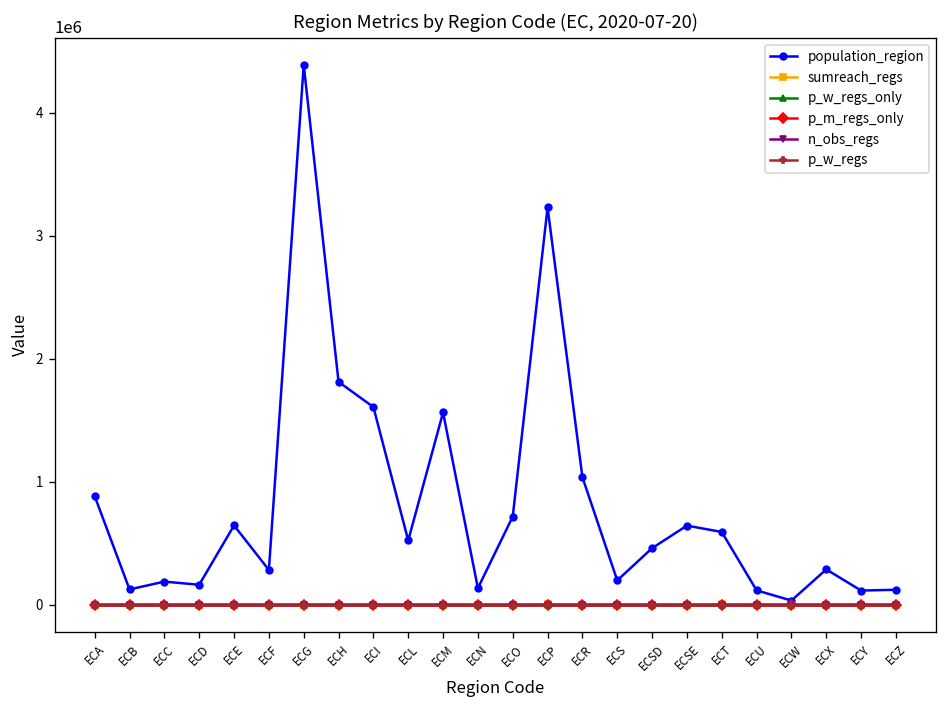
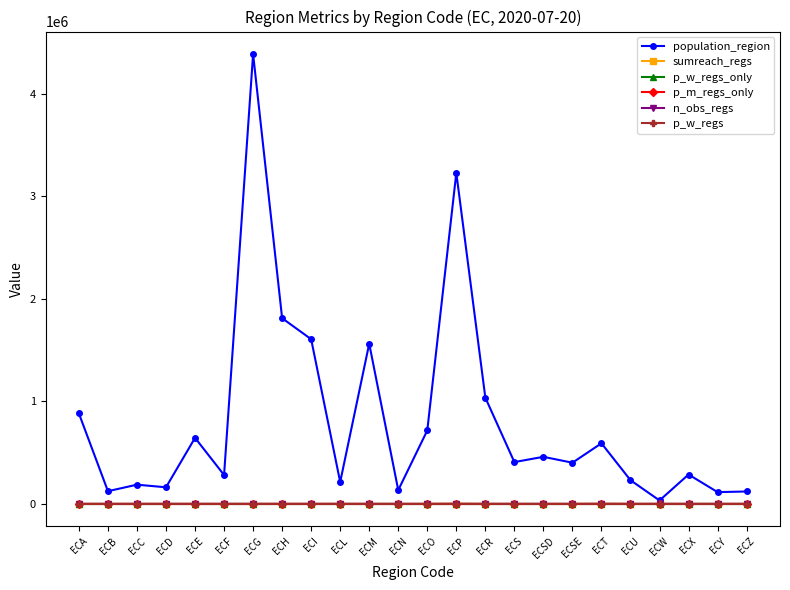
population_region, ECL: 520000 -> 210000
population_region, ECS: 200000 -> 410000
population_region, ECSE: 640000 -> 400000
population_region, ECU: 120000 -> 230000
